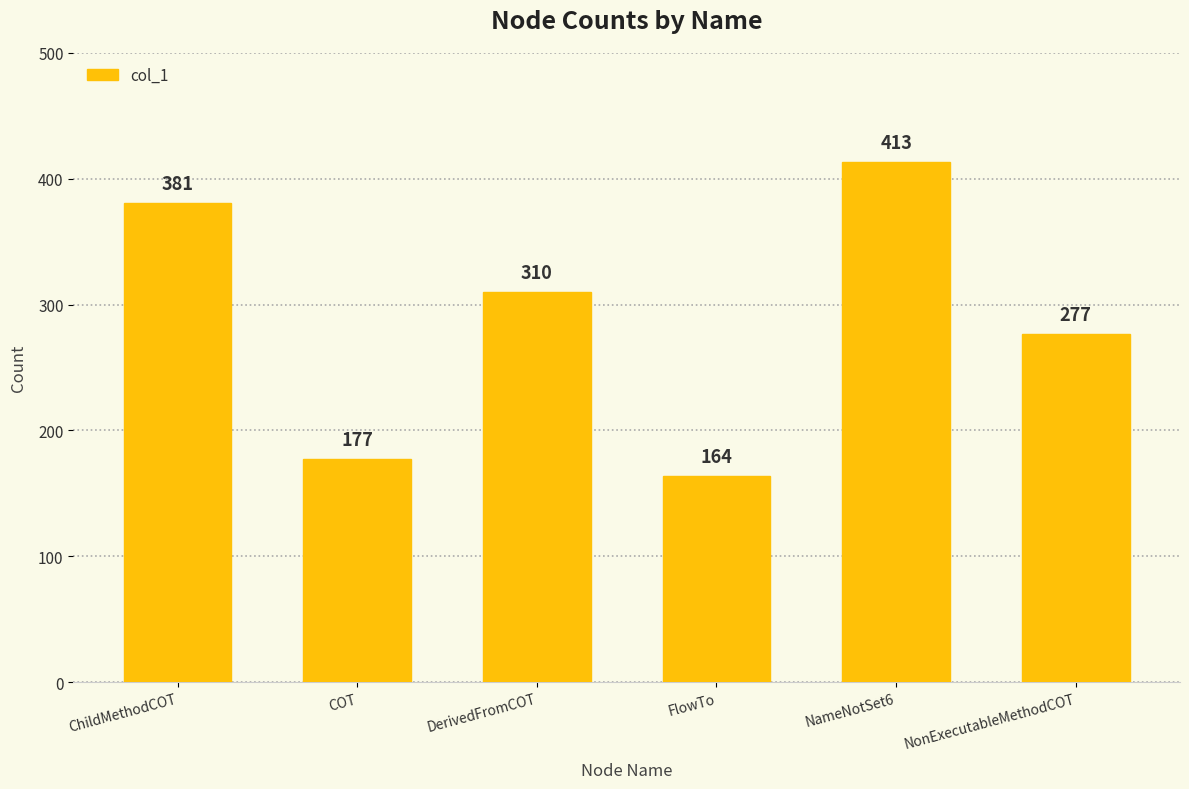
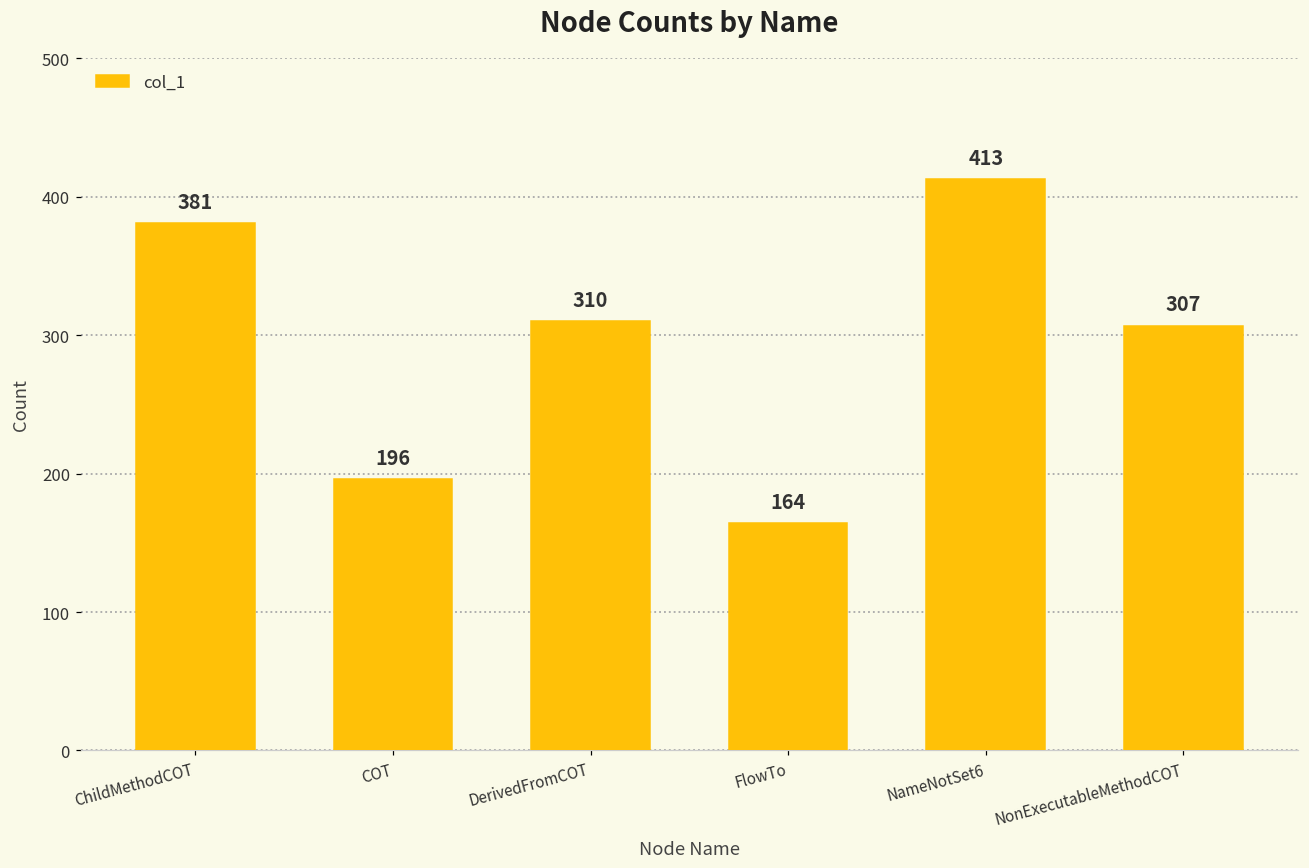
COT: 177 -> 196
NonExecutableMethodCOT: 277 -> 307
